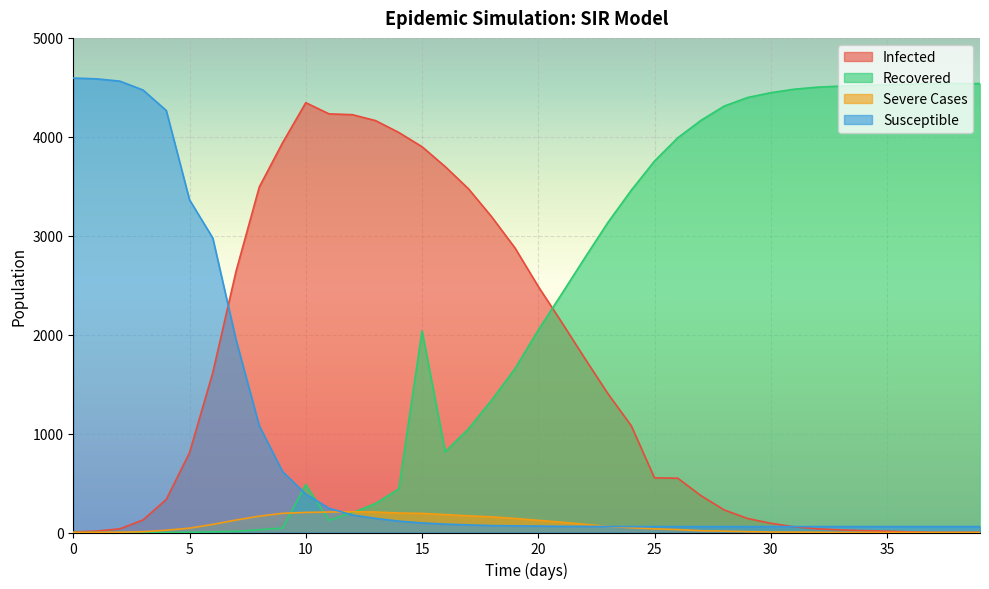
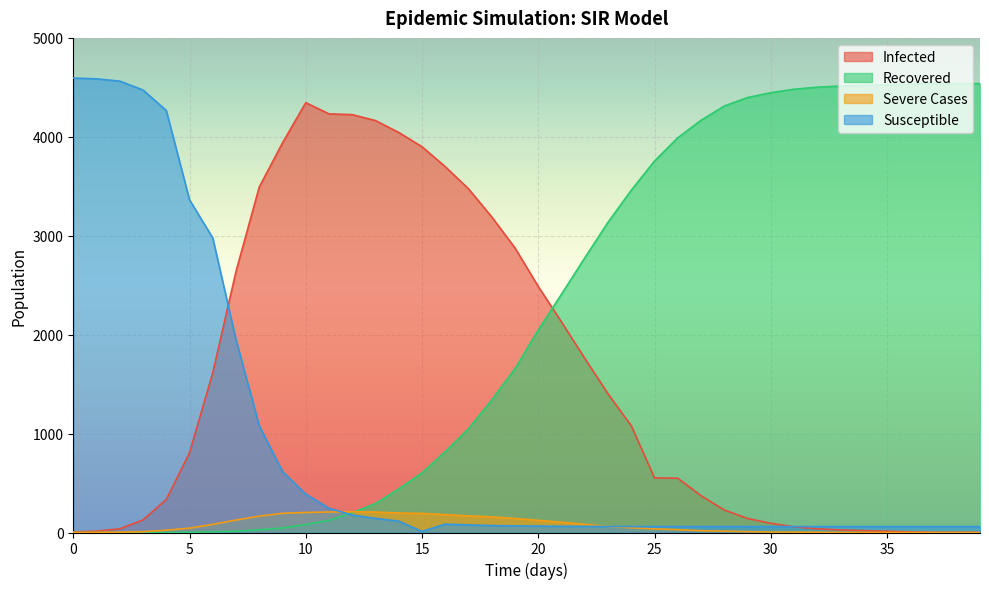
Recovered, 10: 500 -> 100
Recovered, 15: 2000 -> 600
Susceptible, 15: 100 -> 0
